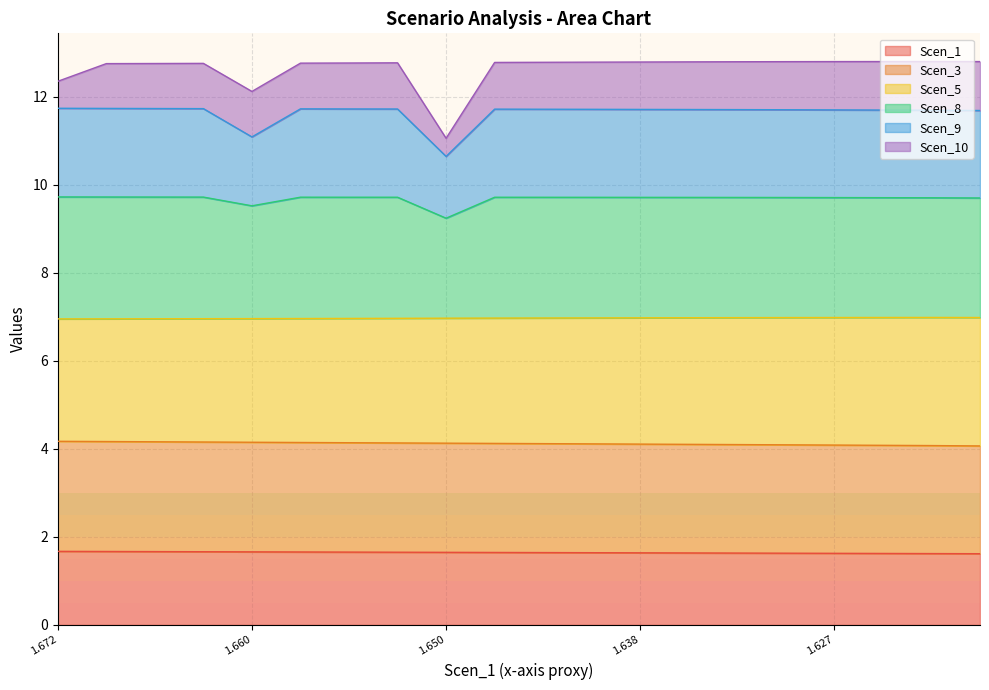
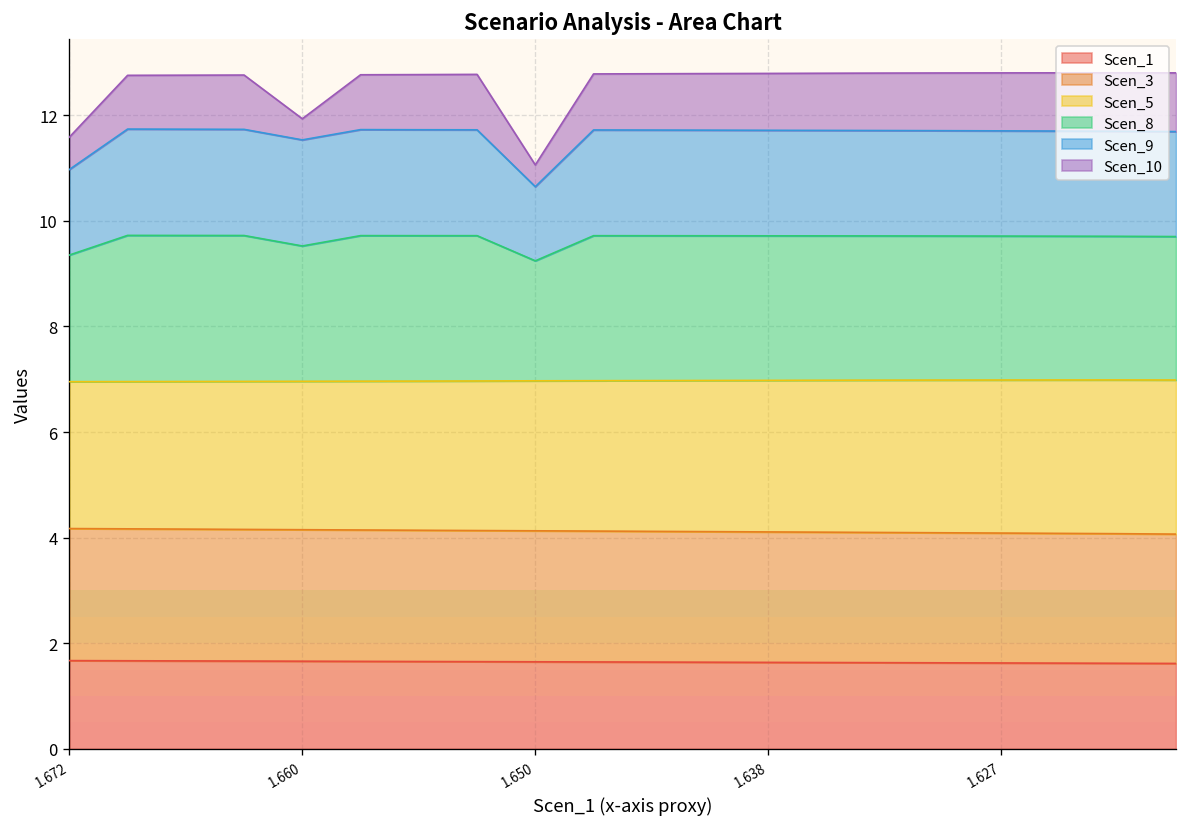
Scen_8, 1.672: 2.8 -> 2.4
Scen_9, 1.672: 2.0 -> 1.6
Scen_9, 1.660: 1.6 -> 2.0
Scen_10, 1.660: 1.0 -> 0.4
